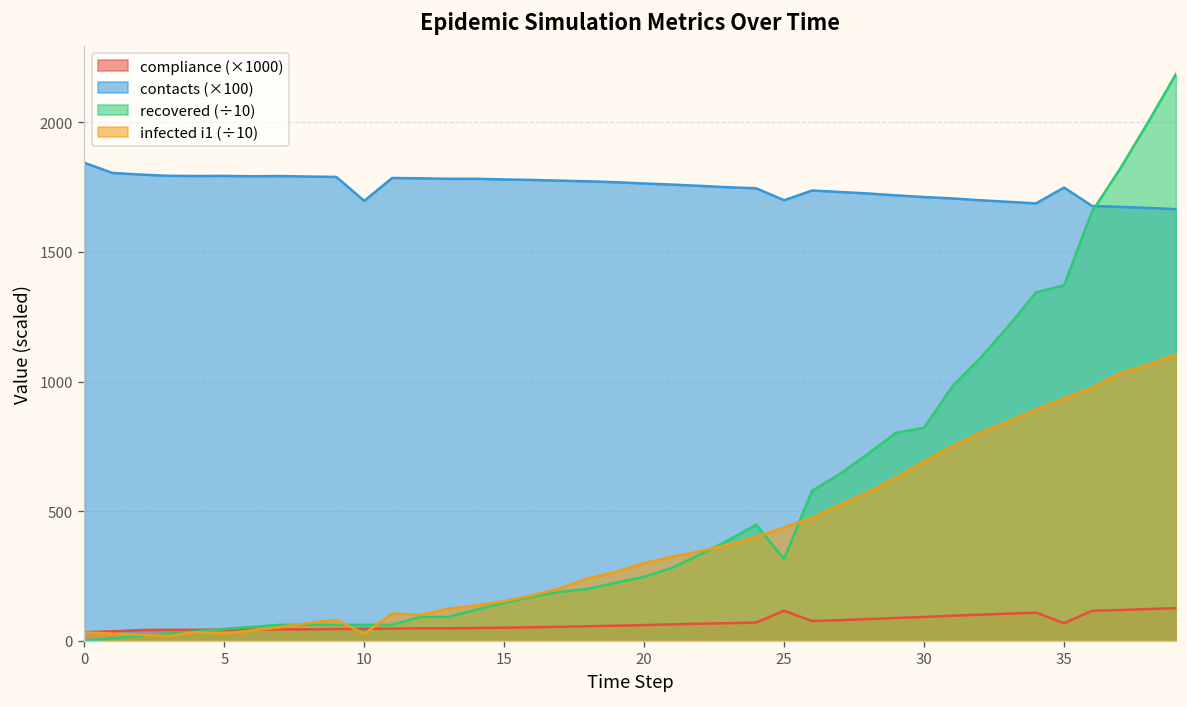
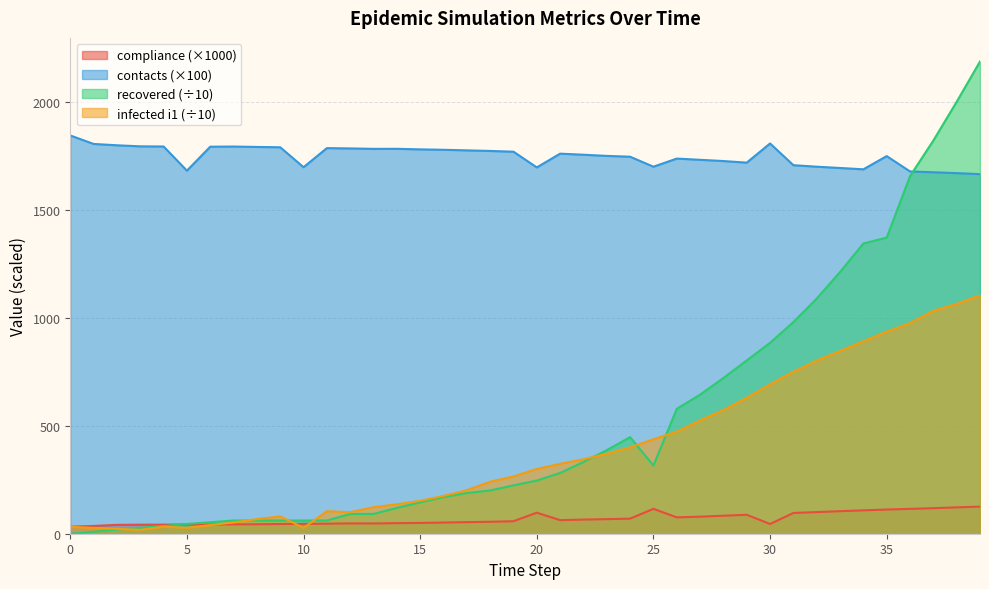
contacts (×100), 5: 1790 -> 1680
compliance (×1000), 20: 60 -> 100
contacts (×100), 20: 1760 -> 1700
compliance (×1000), 30: 90 -> 50
contacts (×100), 30: 1710 -> 1810
recovered (÷10), 30: 820 -> 880
compliance (×1000), 35: 70 -> 110
